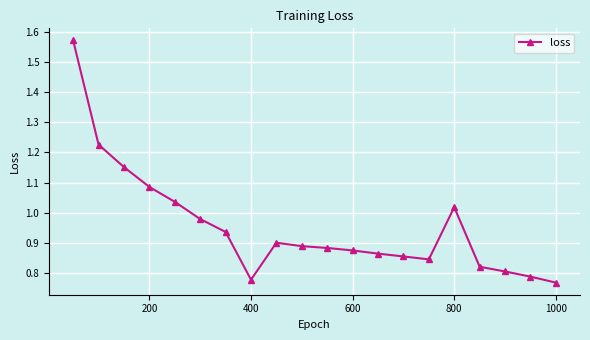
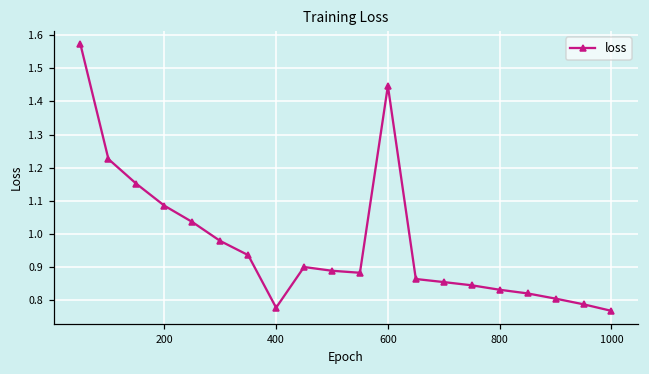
600: 0.87 -> 1.45
800: 1.02 -> 0.83
